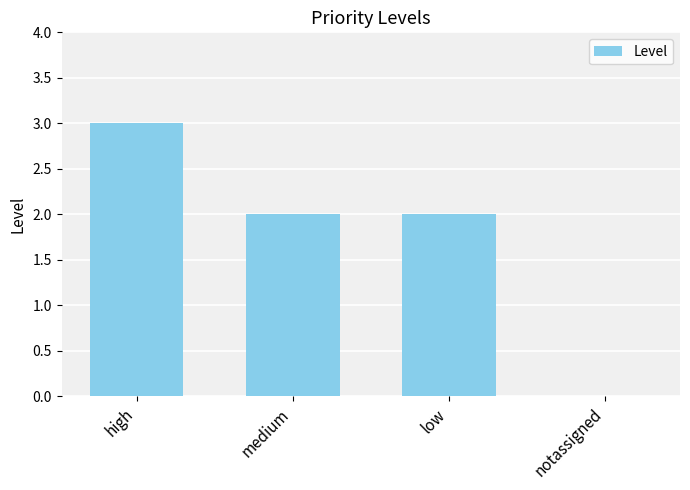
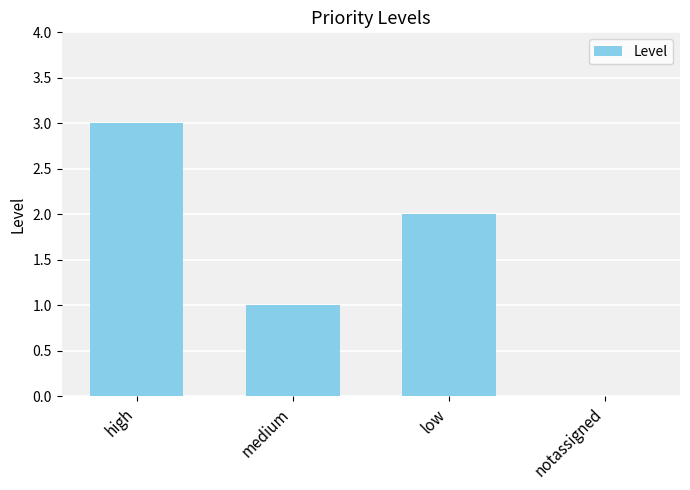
medium: 2 -> 1
